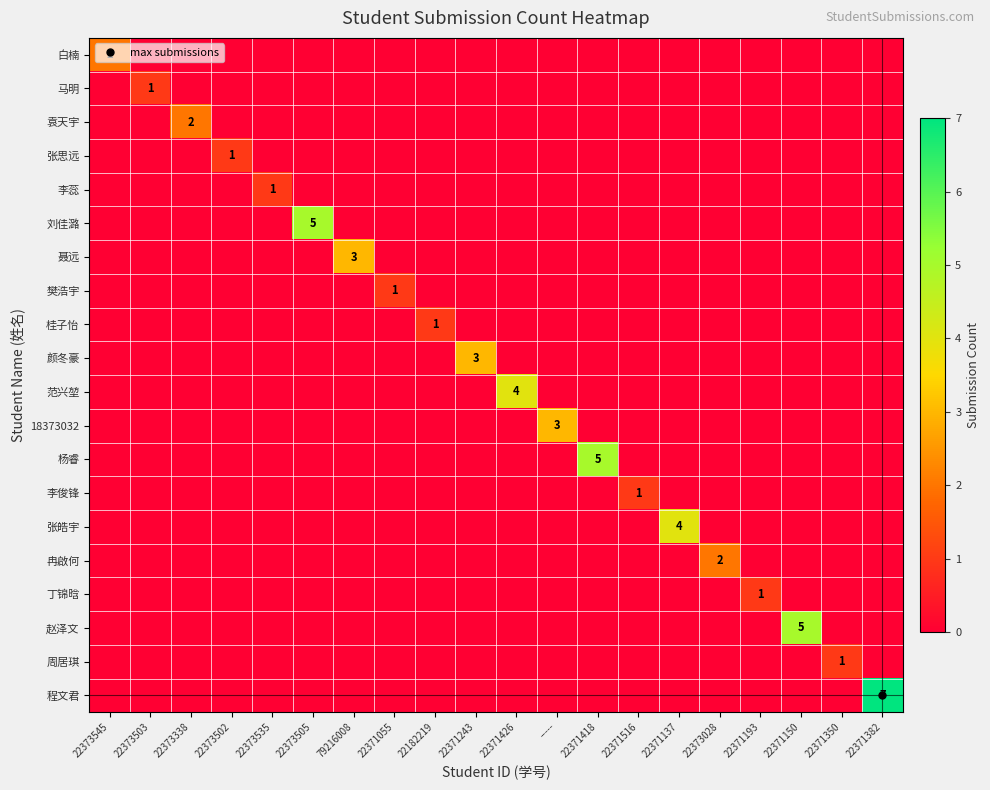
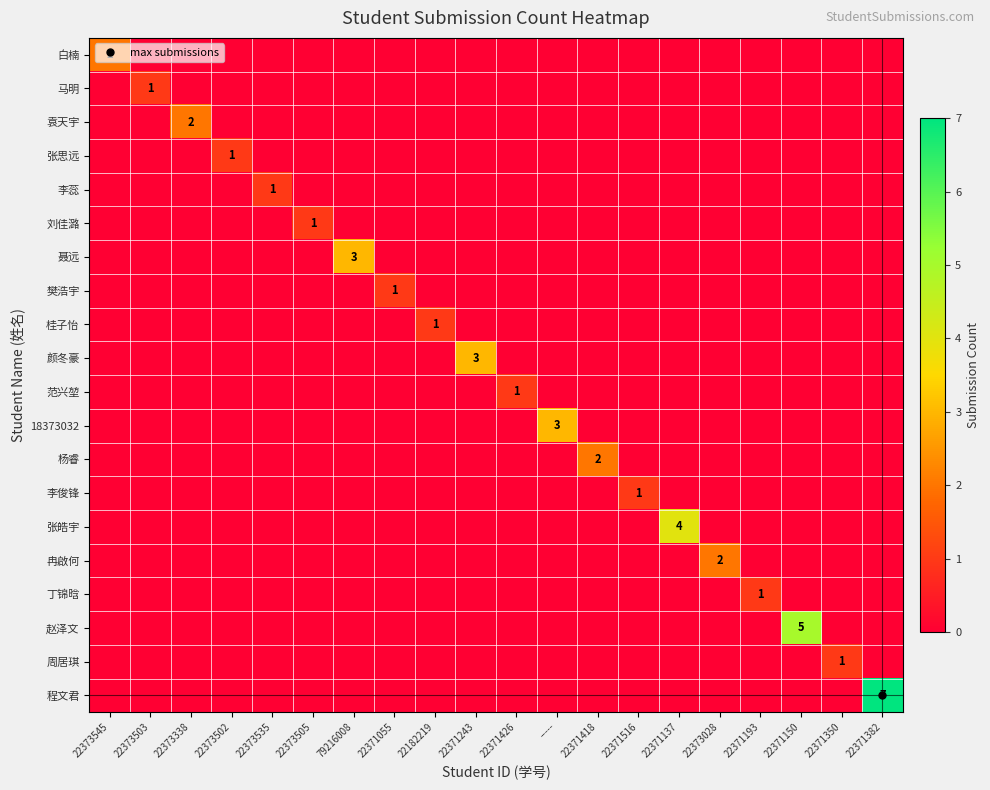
刘佳潞, 22373505: 5 -> 1
范兴堃, 22371426: 4 -> 1
杨睿, 22371418: 5 -> 2
